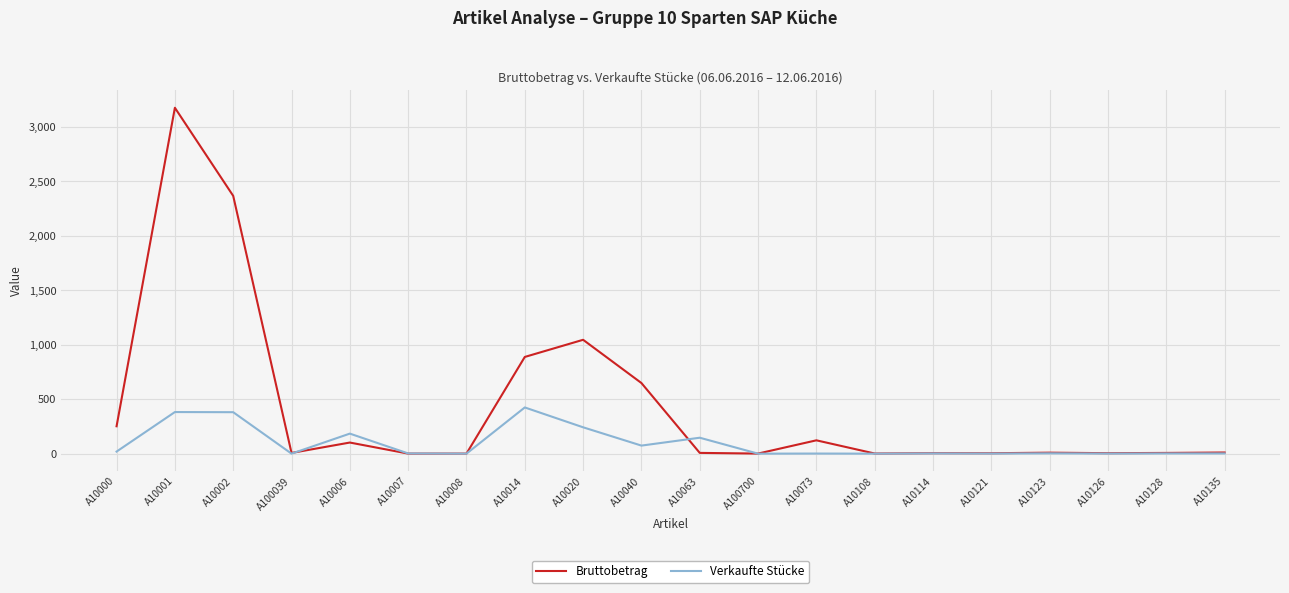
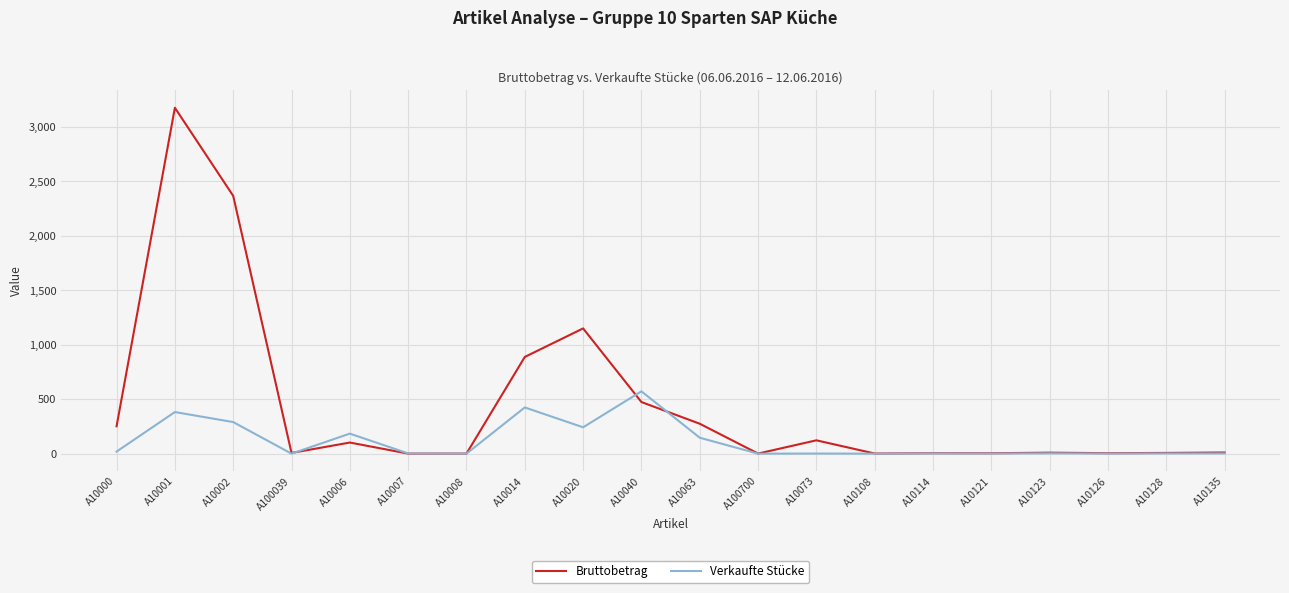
Verkaufte Stücke, A10002: 380 -> 290
Bruttobetrag, A10020: 1,050 -> 1,150
Bruttobetrag, A10040: 650 -> 470
Verkaufte Stücke, A10040: 80 -> 570
Bruttobetrag, A10063: 10 -> 280
